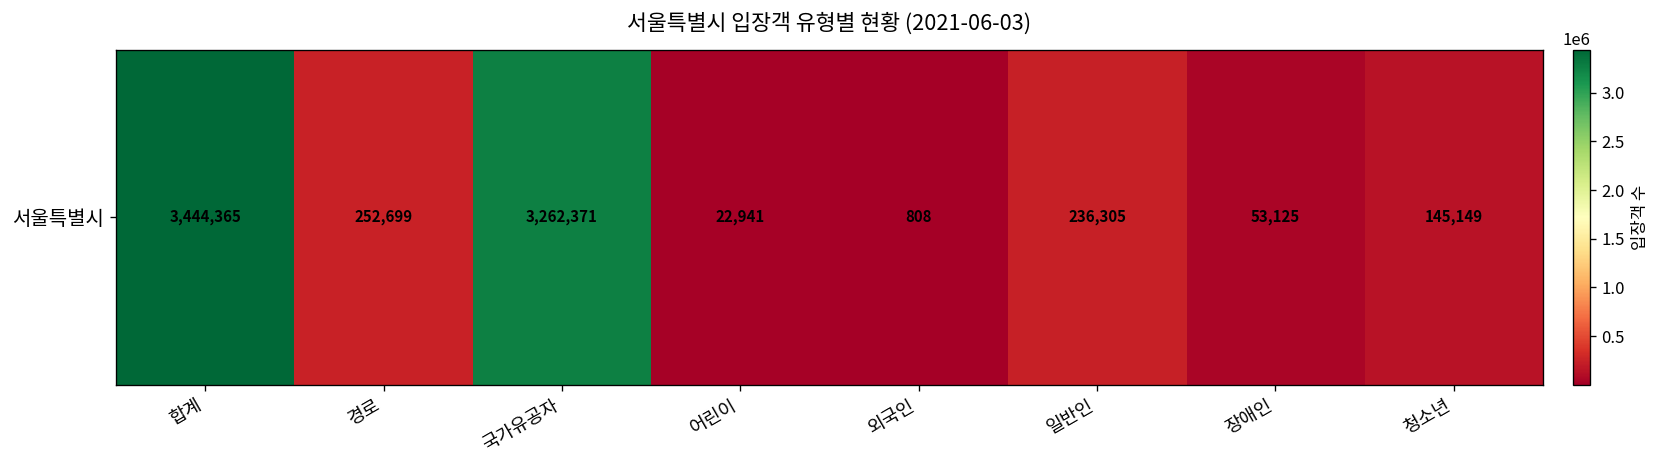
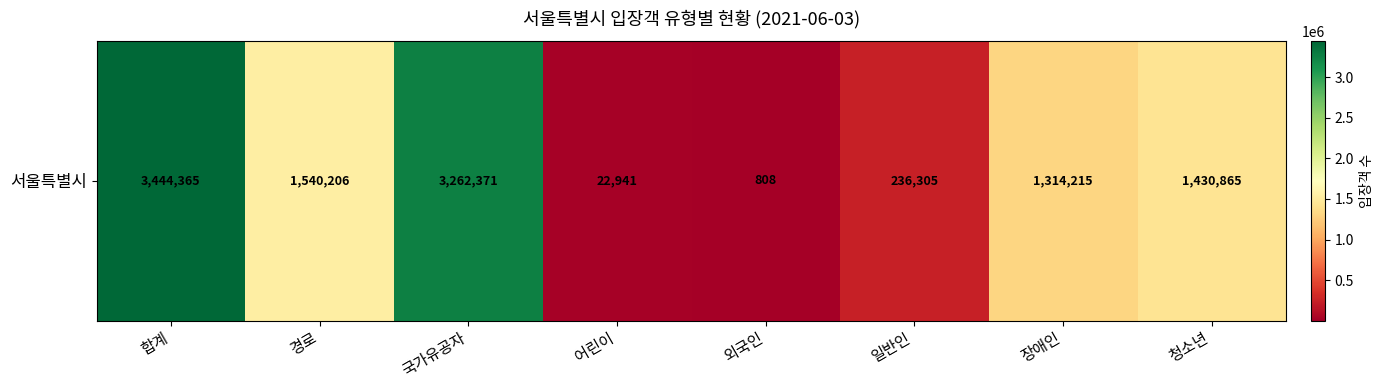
서울특별시, 경로: 252,699 -> 1,540,206
서울특별시, 장애인: 53,125 -> 1,314,215
서울특별시, 청소년: 145,149 -> 1,430,865
